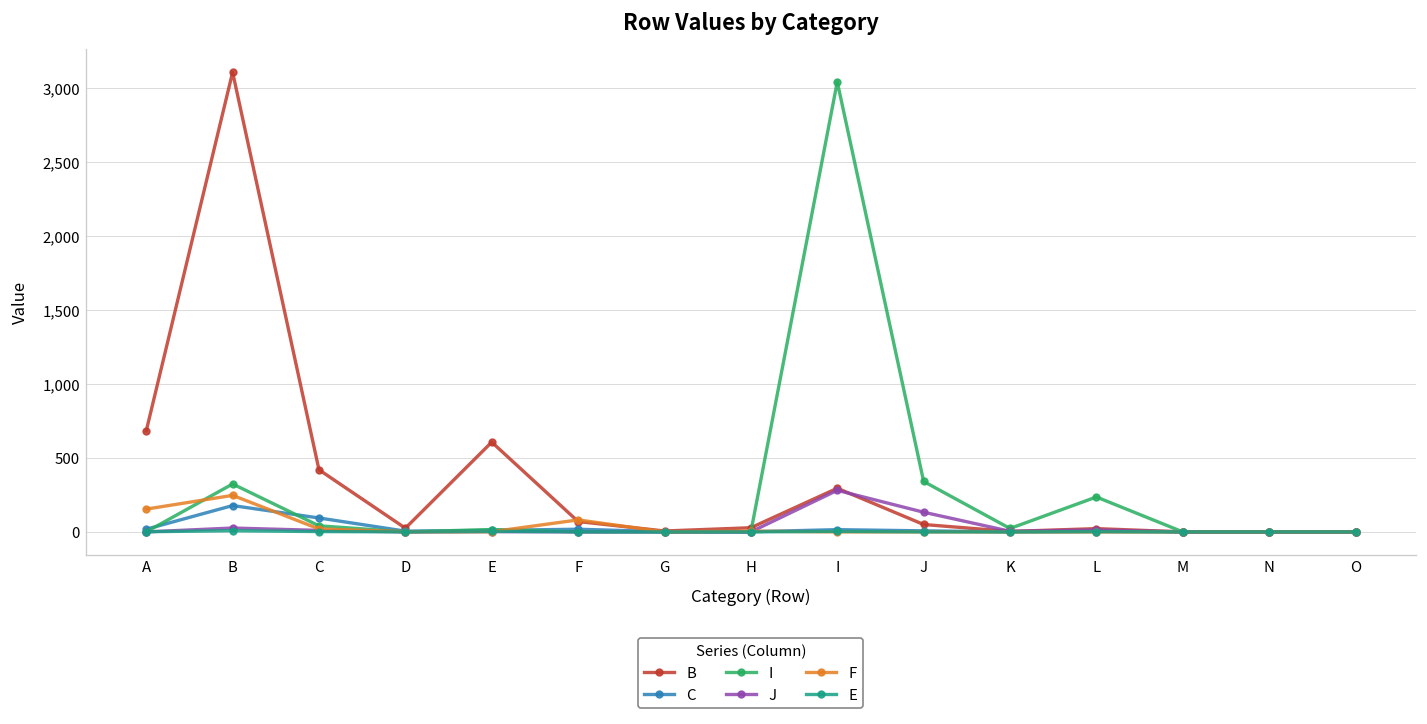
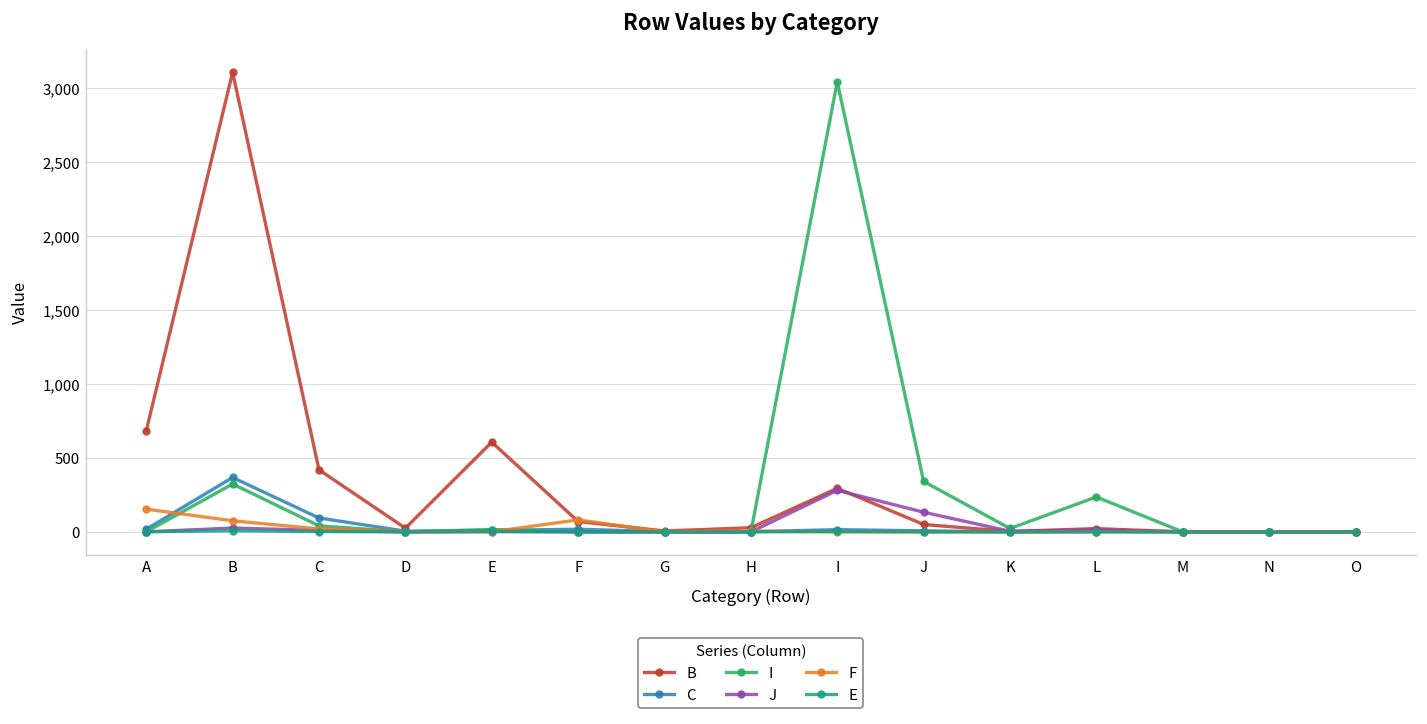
C, B: 180 -> 370
F, B: 250 -> 80
